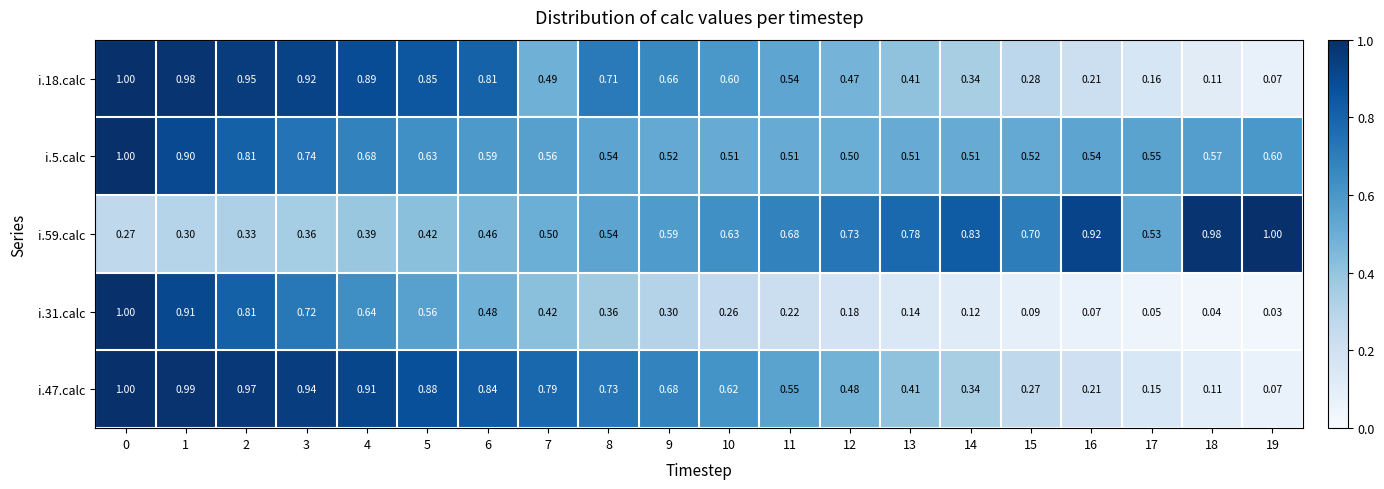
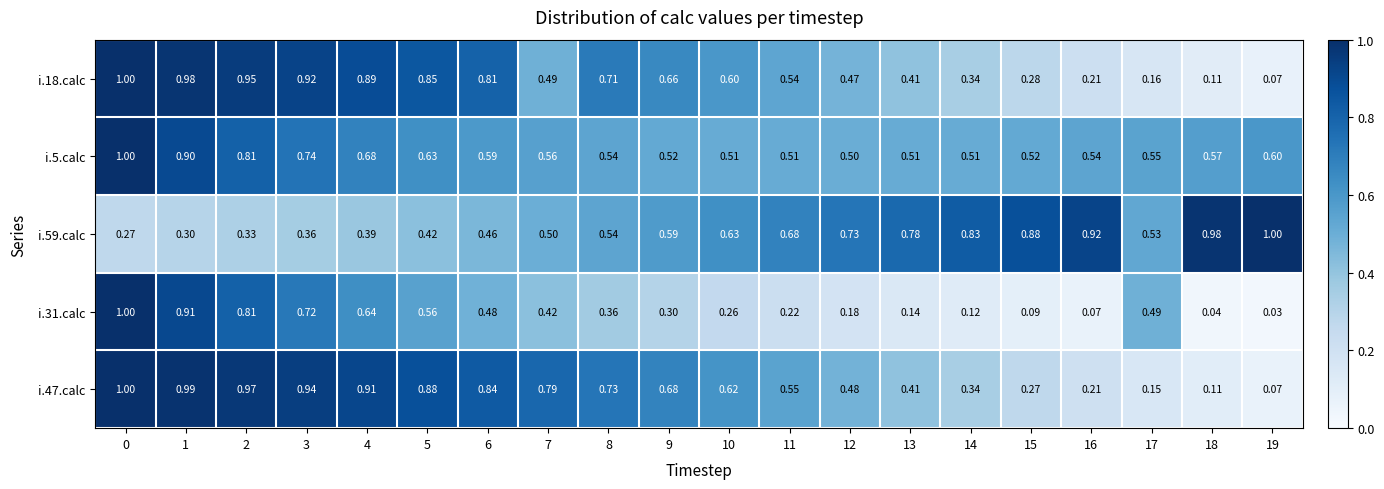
i.59.calc, 15: 0.70 -> 0.88
i.31.calc, 17: 0.05 -> 0.49
